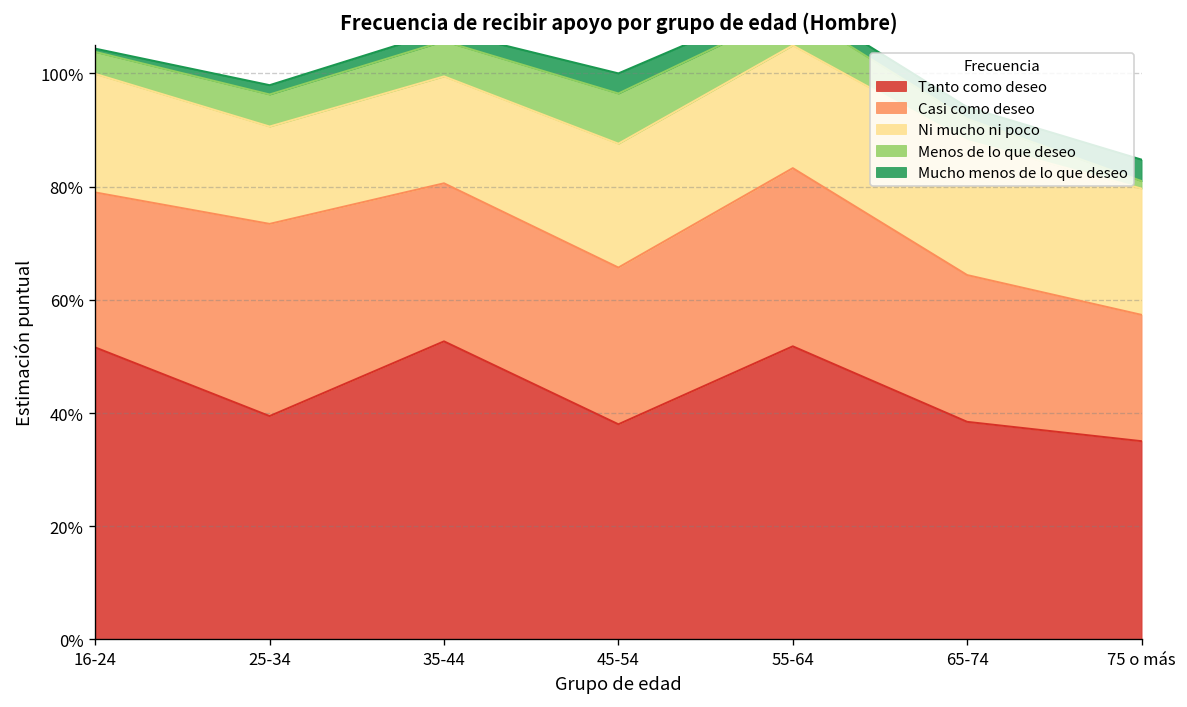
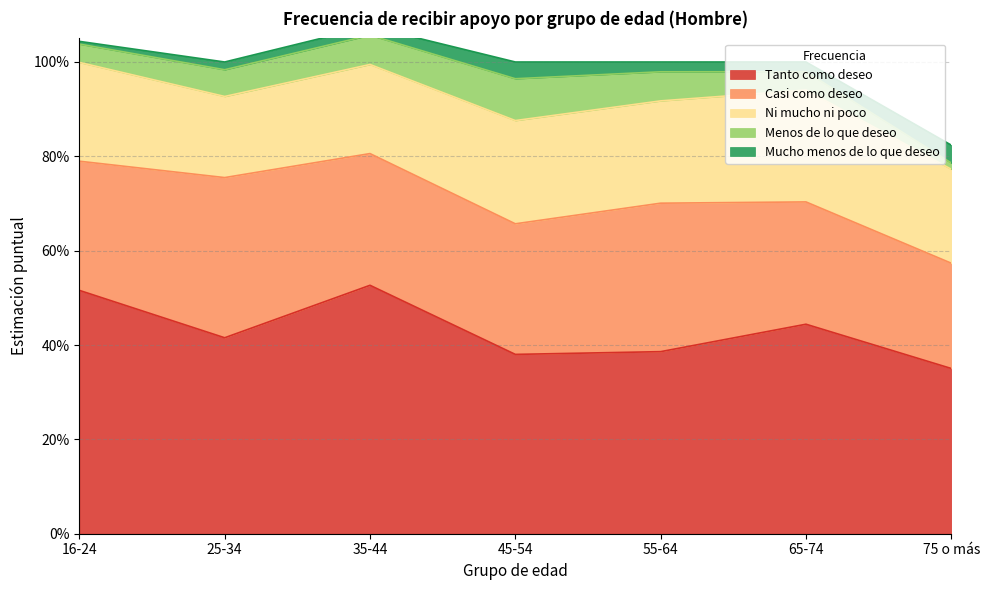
Tanto como deseo, 25-34: 39% -> 42%
Tanto como deseo, 55-64: 52% -> 39%
Tanto como deseo, 65-74: 38% -> 44%
Ni mucho ni poco, 75 o más: 22% -> 20%
